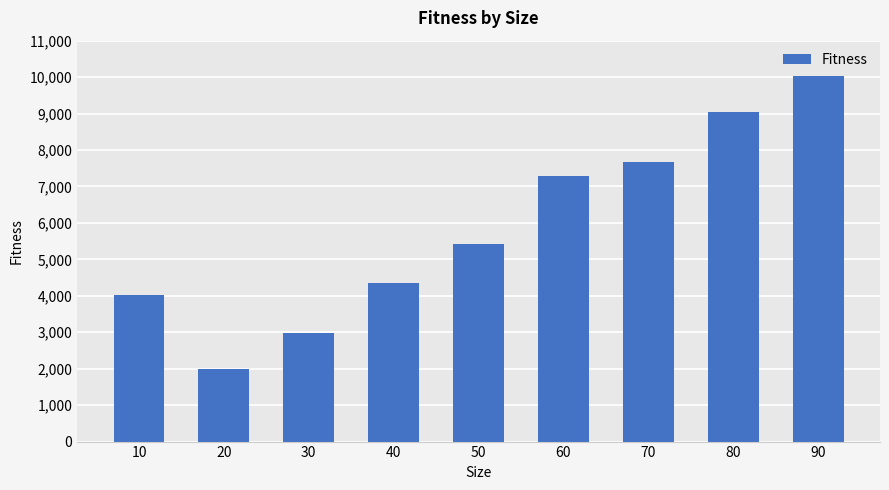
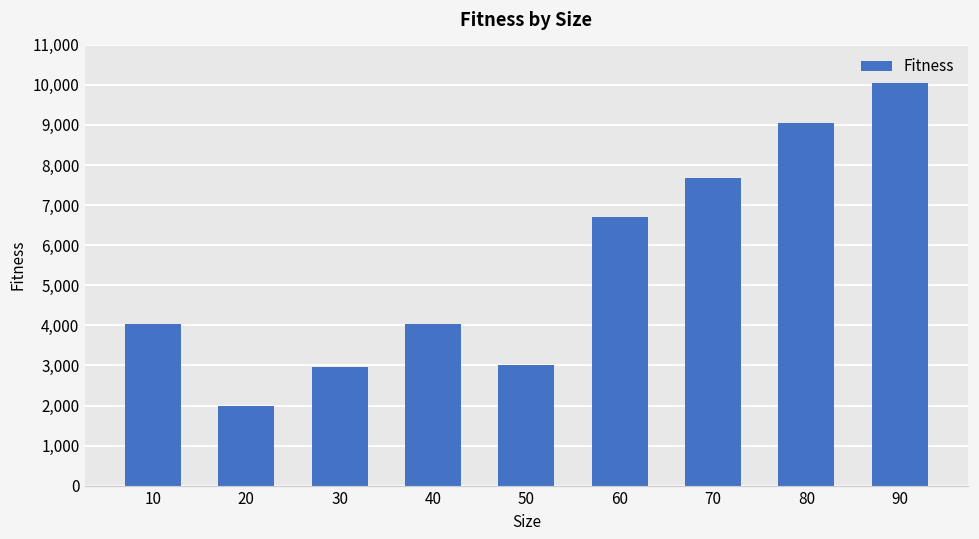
40: 4,300 -> 4,000
50: 5,400 -> 3,000
60: 7,300 -> 6,700
